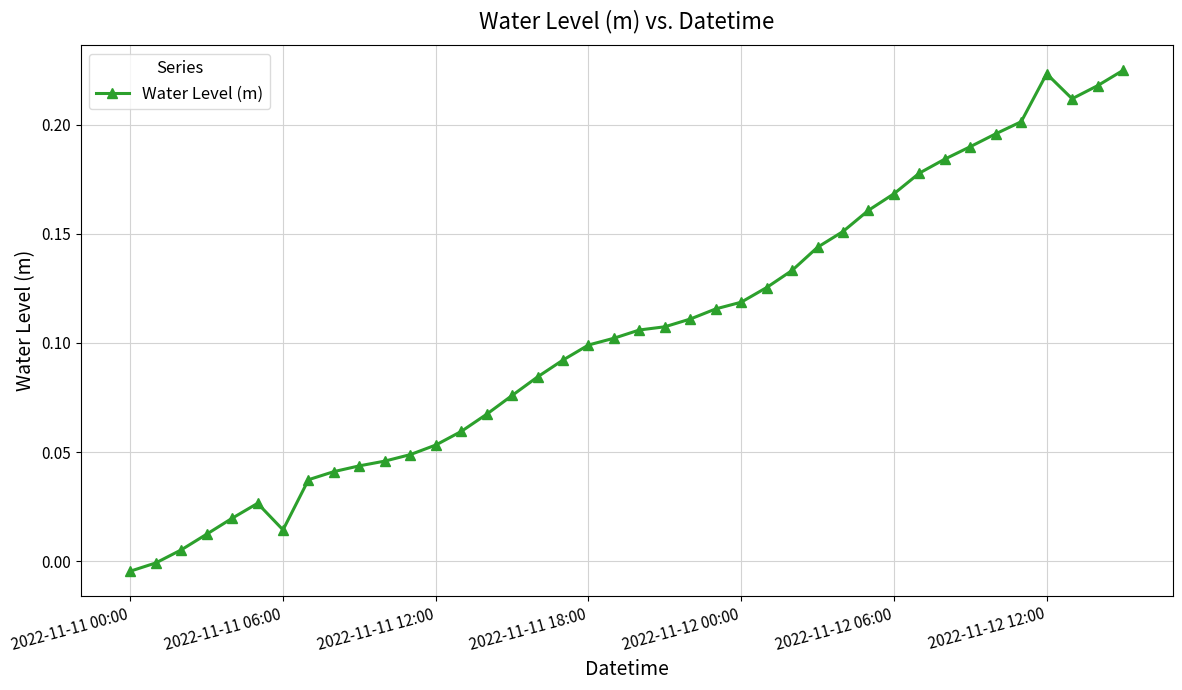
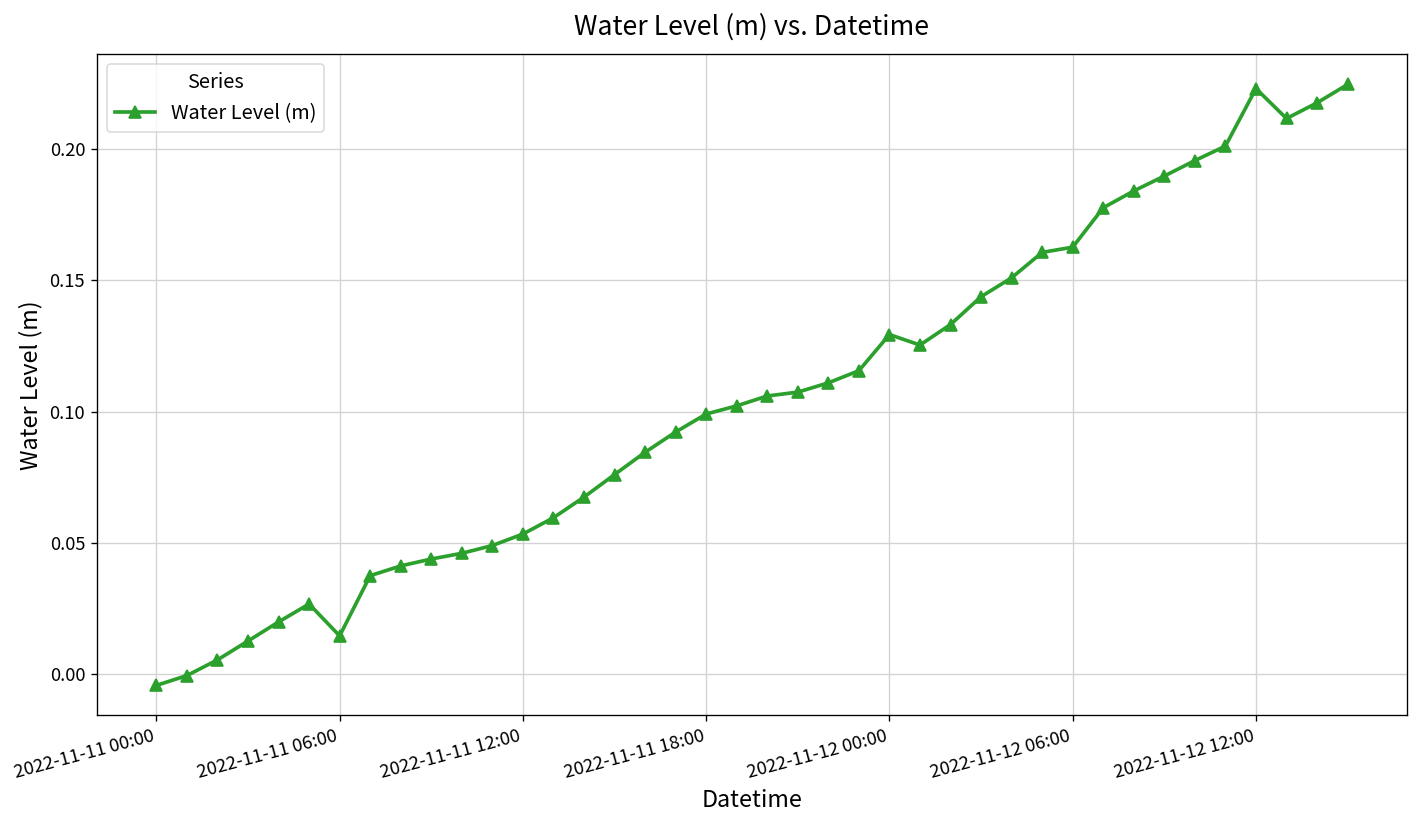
2022-11-12 00:00: 0.119 -> 0.129
2022-11-12 06:00: 0.168 -> 0.163
